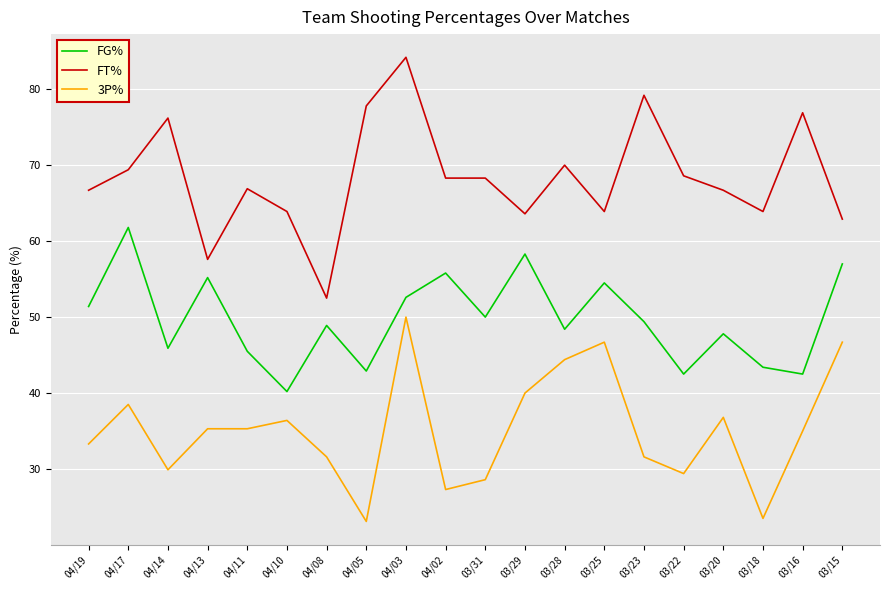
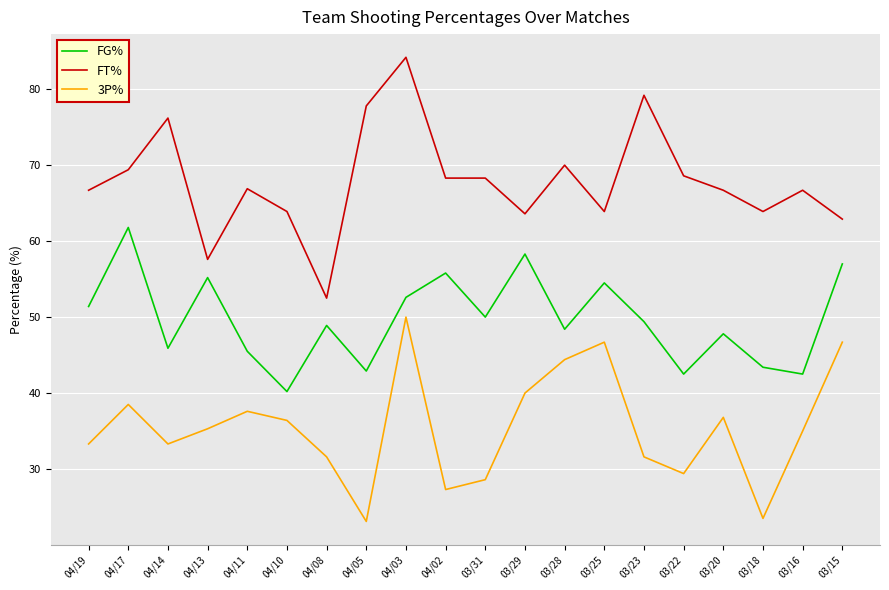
3P%, 04/14: 30 -> 33
3P%, 04/11: 35 -> 38
FT%, 03/16: 77 -> 67
